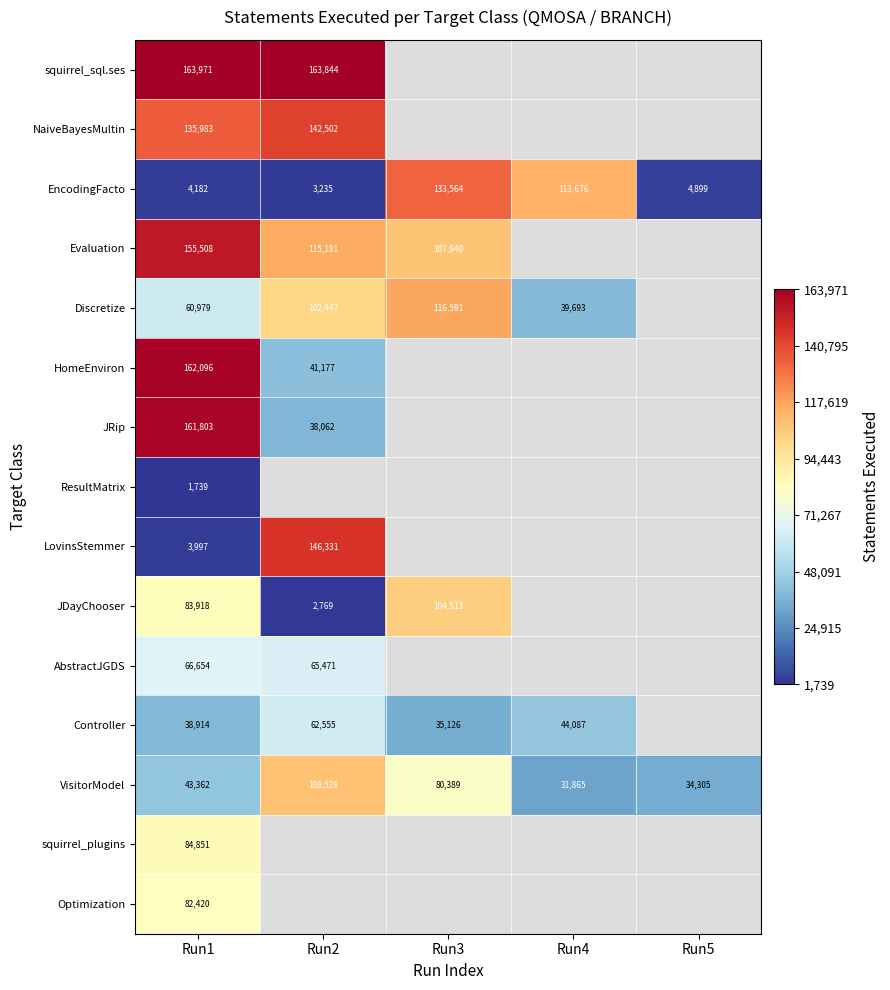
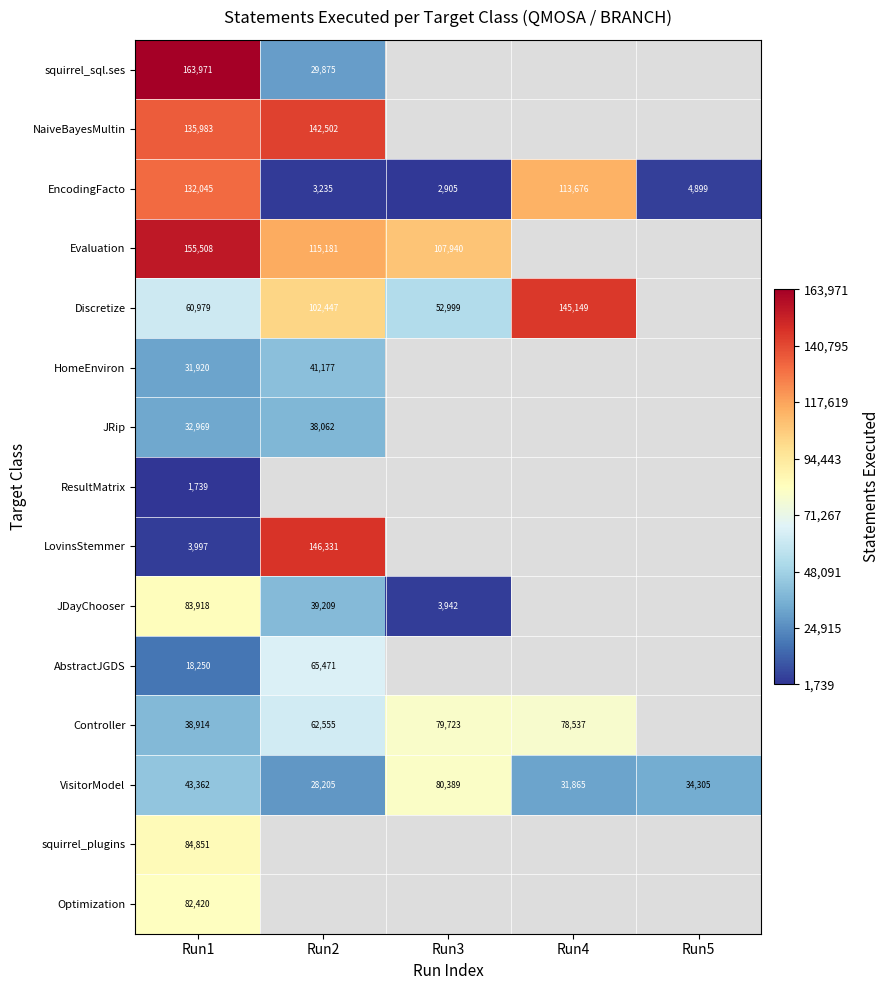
squirrel_sql.ses, Run2: 163,844 -> 29,875
EncodingFacto, Run1: 4,182 -> 132,045
EncodingFacto, Run3: 133,564 -> 2,905
Discretize, Run3: 116,591 -> 52,999
Discretize, Run4: 39,693 -> 145,149
HomeEnviron, Run1: 162,096 -> 31,920
JRip, Run1: 161,803 -> 32,969
JDayChooser, Run2: 2,769 -> 39,209
JDayChooser, Run3: 104,513 -> 3,942
AbstractJGDS, Run1: 66,654 -> 18,250
Controller, Run3: 35,126 -> 79,723
Controller, Run4: 44,087 -> 78,537
VisitorModel, Run2: 108,528 -> 28,205
